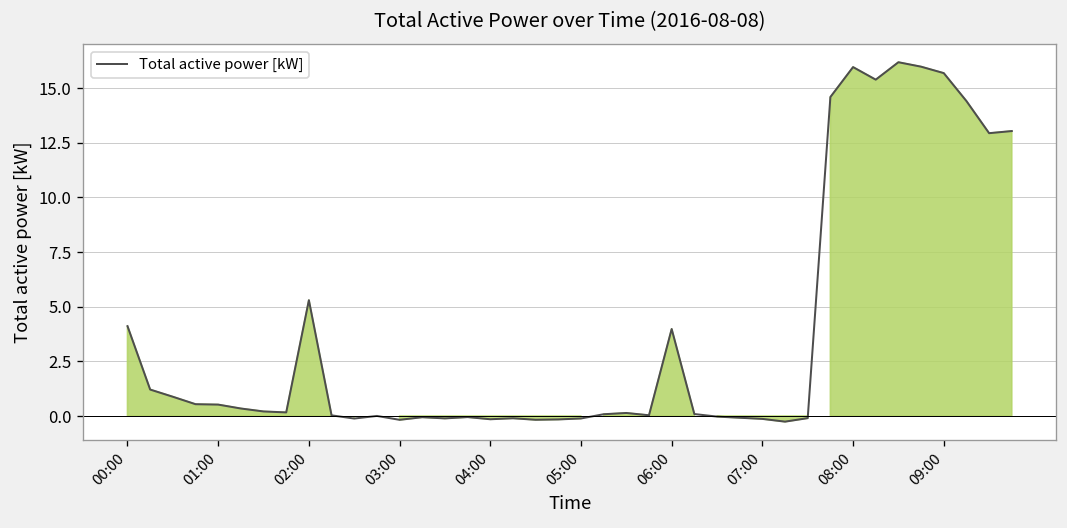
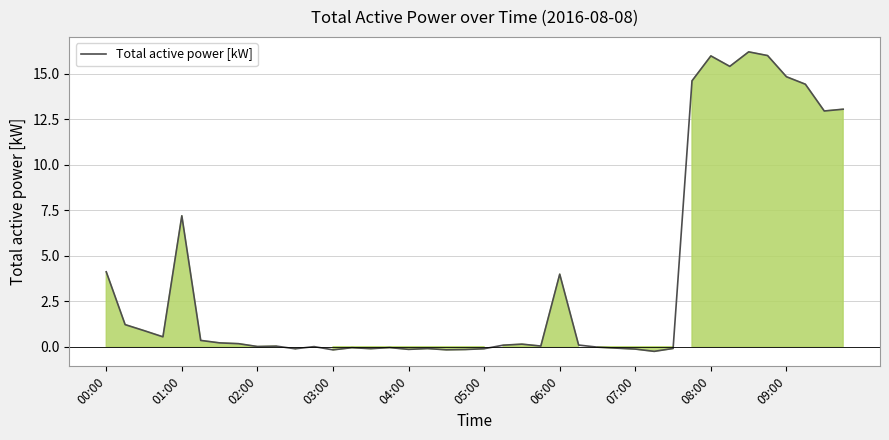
01:00: 0.5 -> 7.2
02:00: 5.3 -> 0.0
09:00: 15.7 -> 14.8
